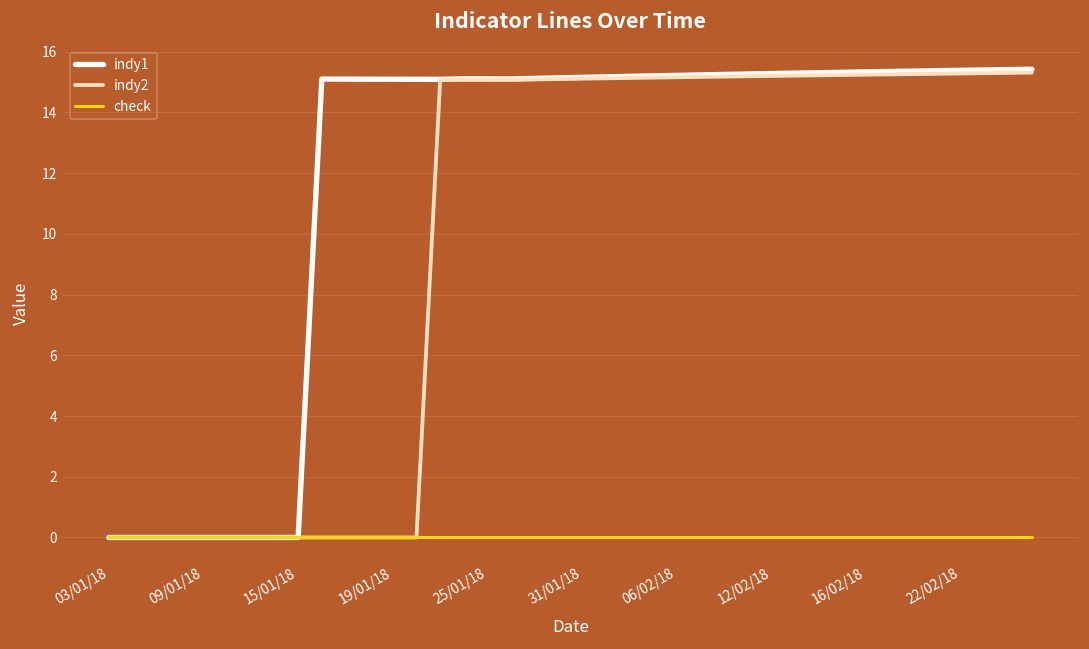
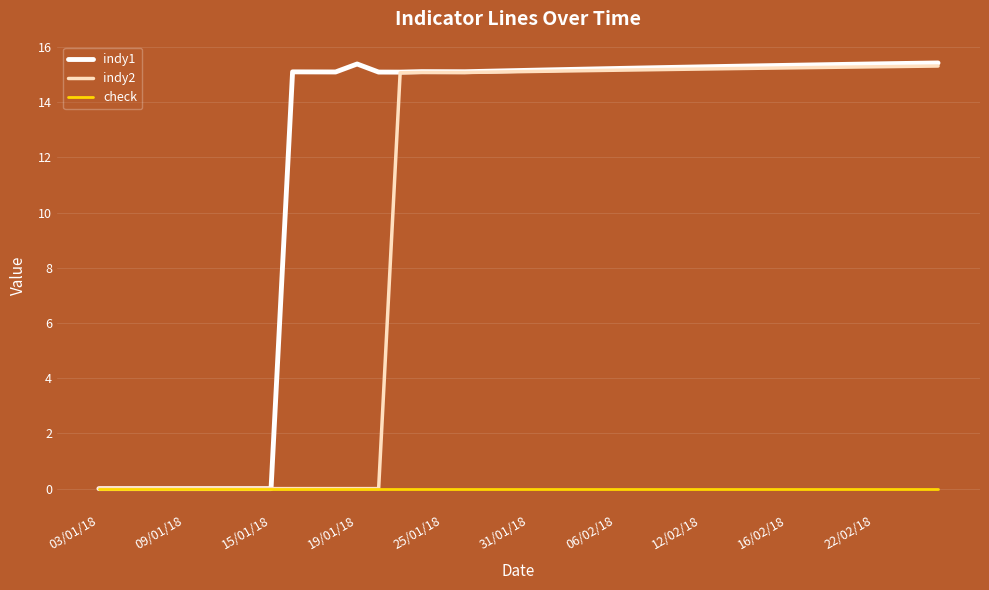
indy1, 19/01/18: 15.1 -> 15.4
